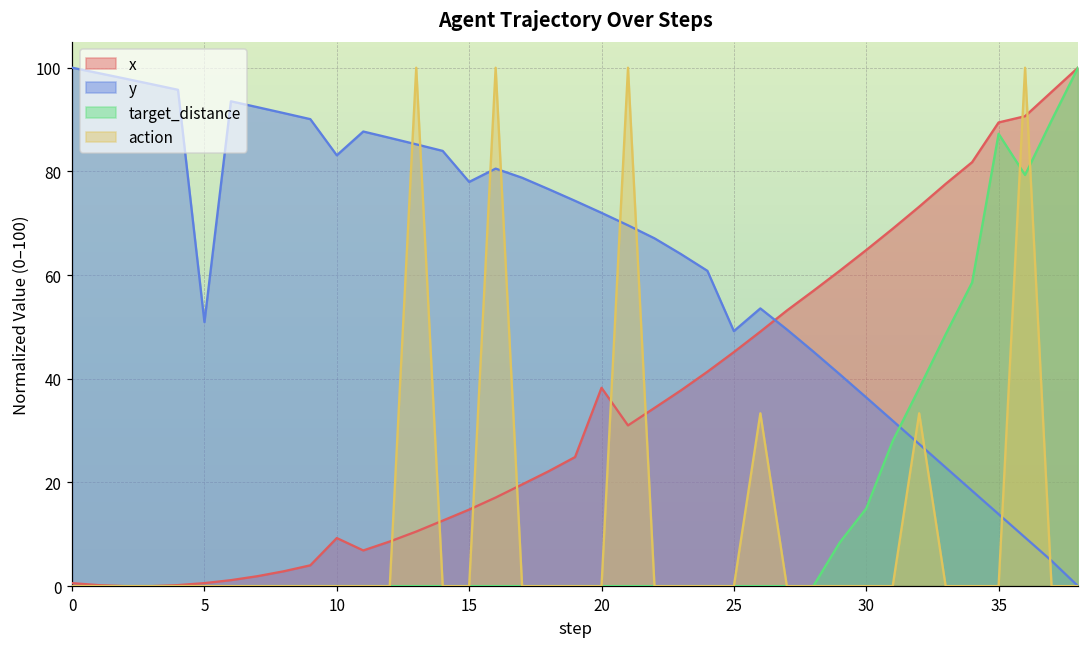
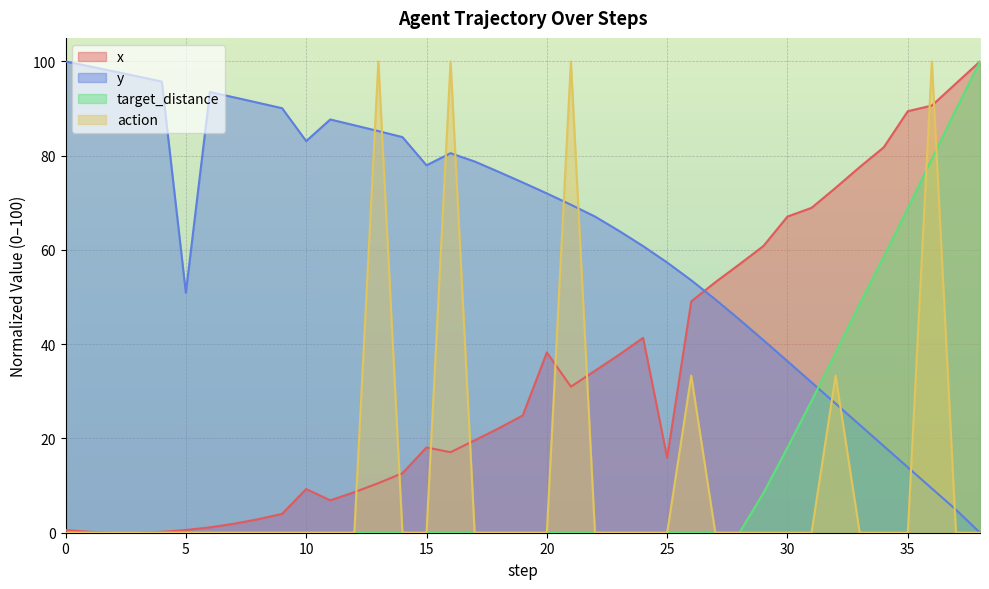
x, 15: 15 -> 18
x, 25: 45 -> 16
y, 25: 49 -> 57
x, 30: 65 -> 67
target_distance, 30: 15 -> 18
target_distance, 35: 87 -> 69
